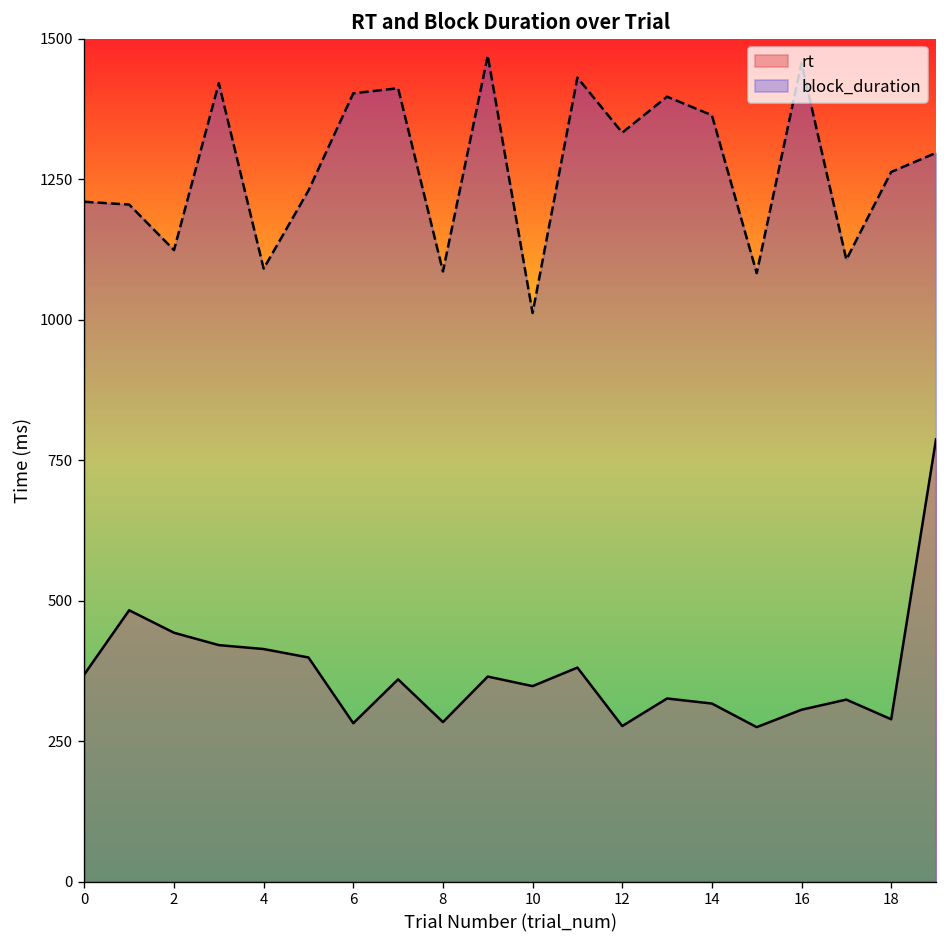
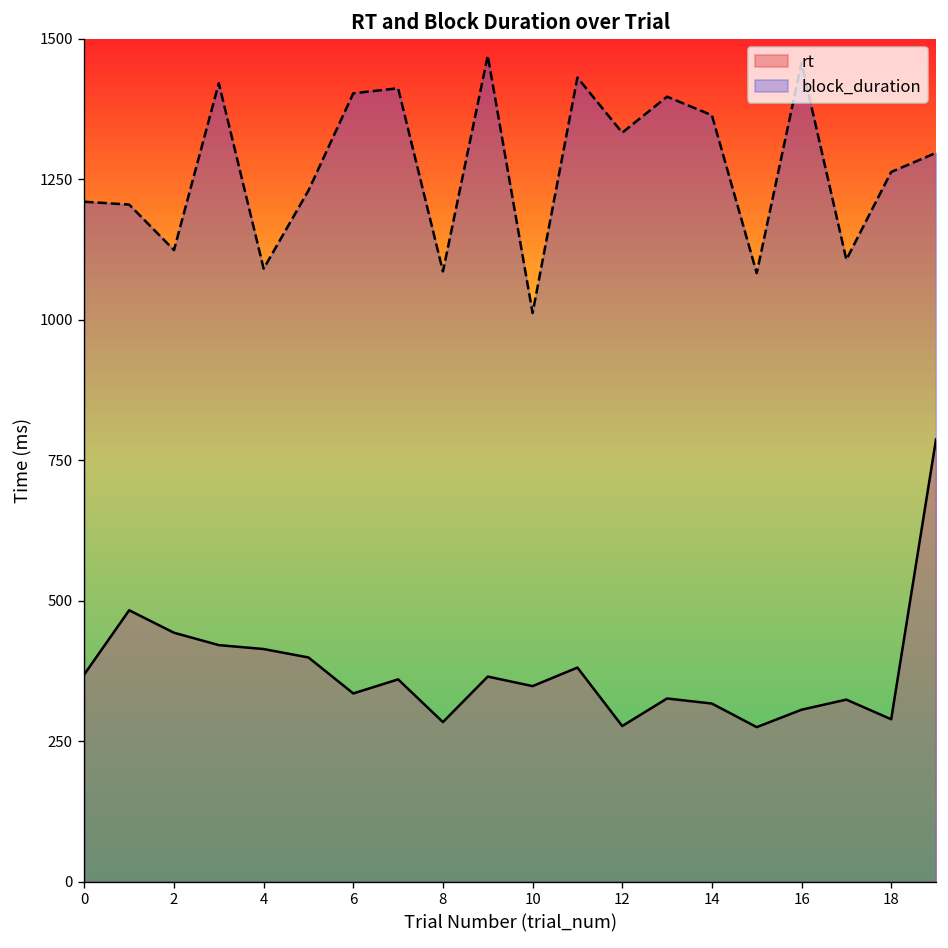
rt, 6: 280 -> 340
